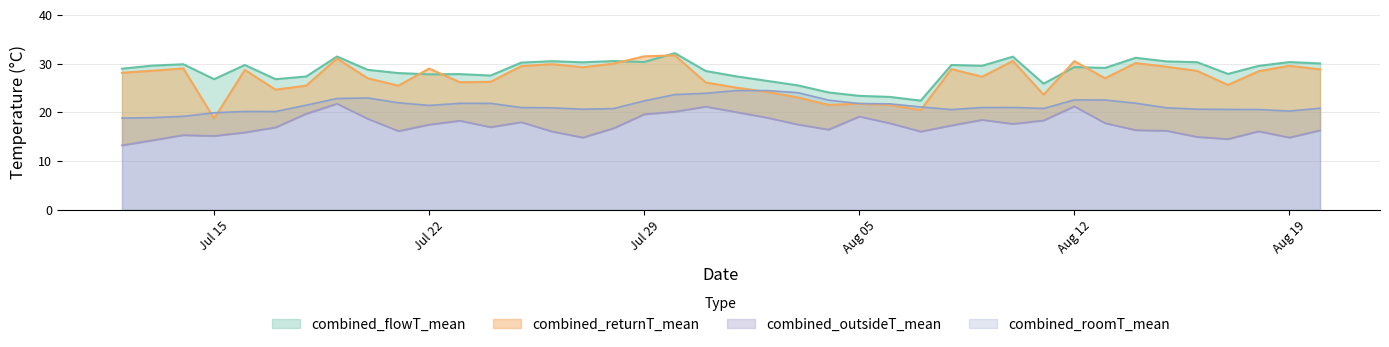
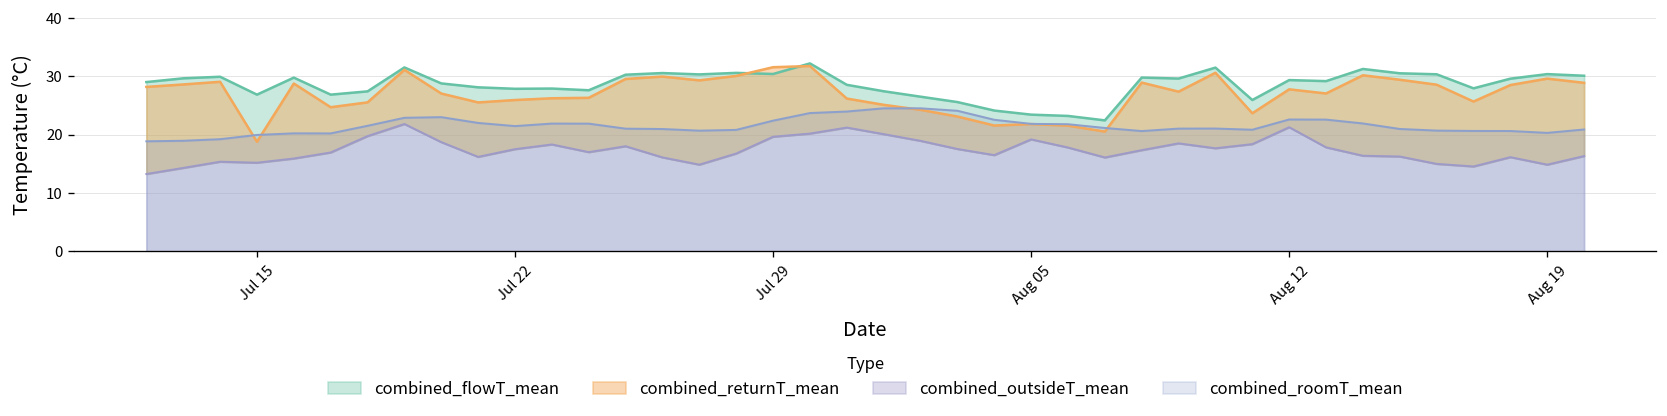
combined_returnT_mean, Jul 22: 29 -> 26
combined_returnT_mean, Aug 12: 31 -> 28
